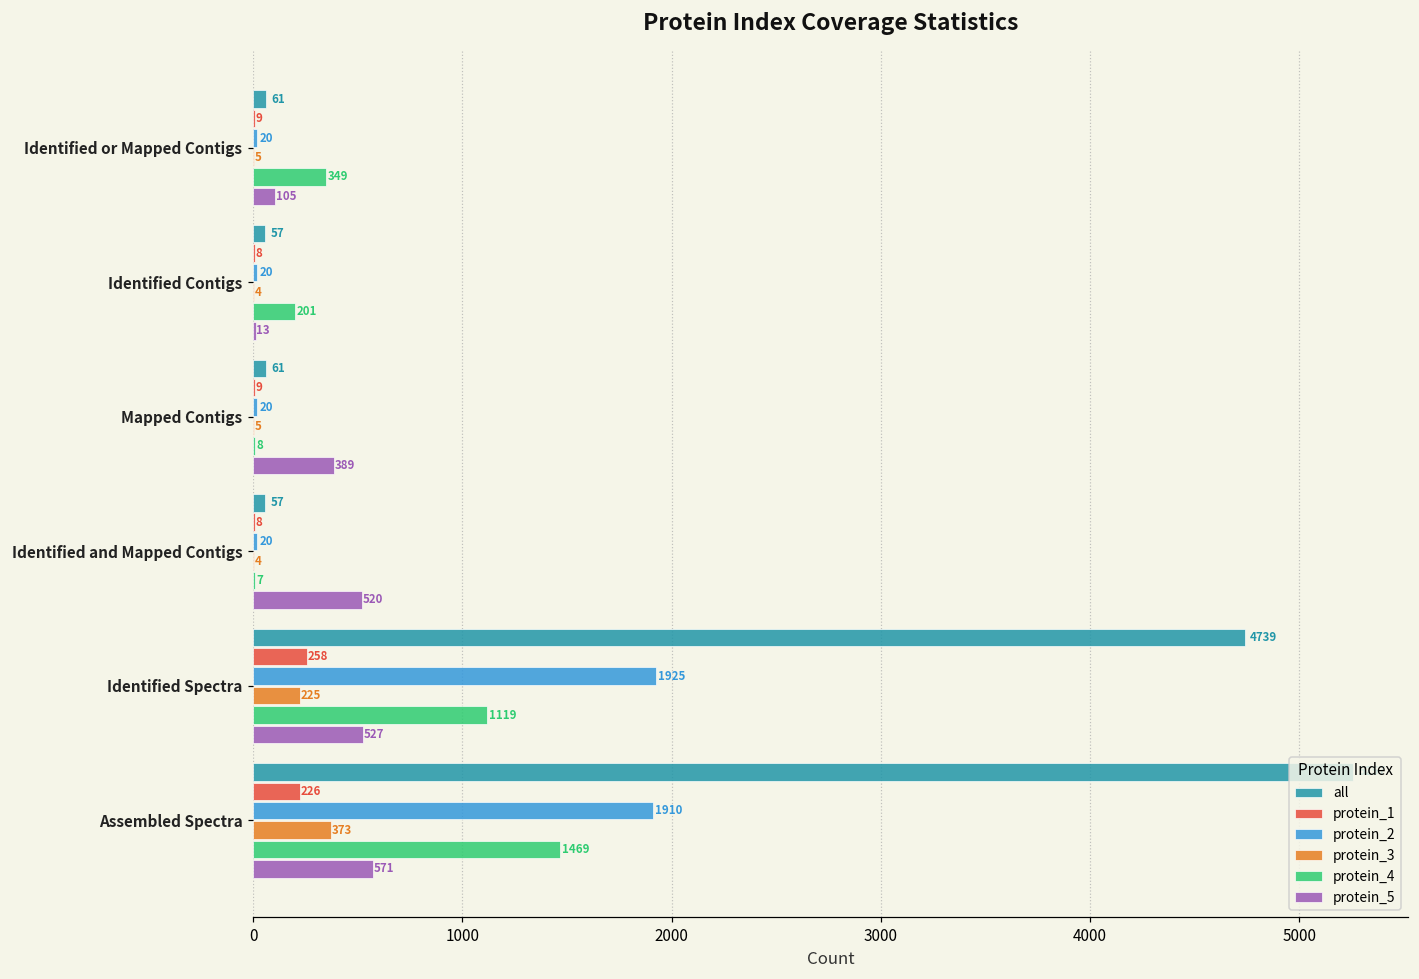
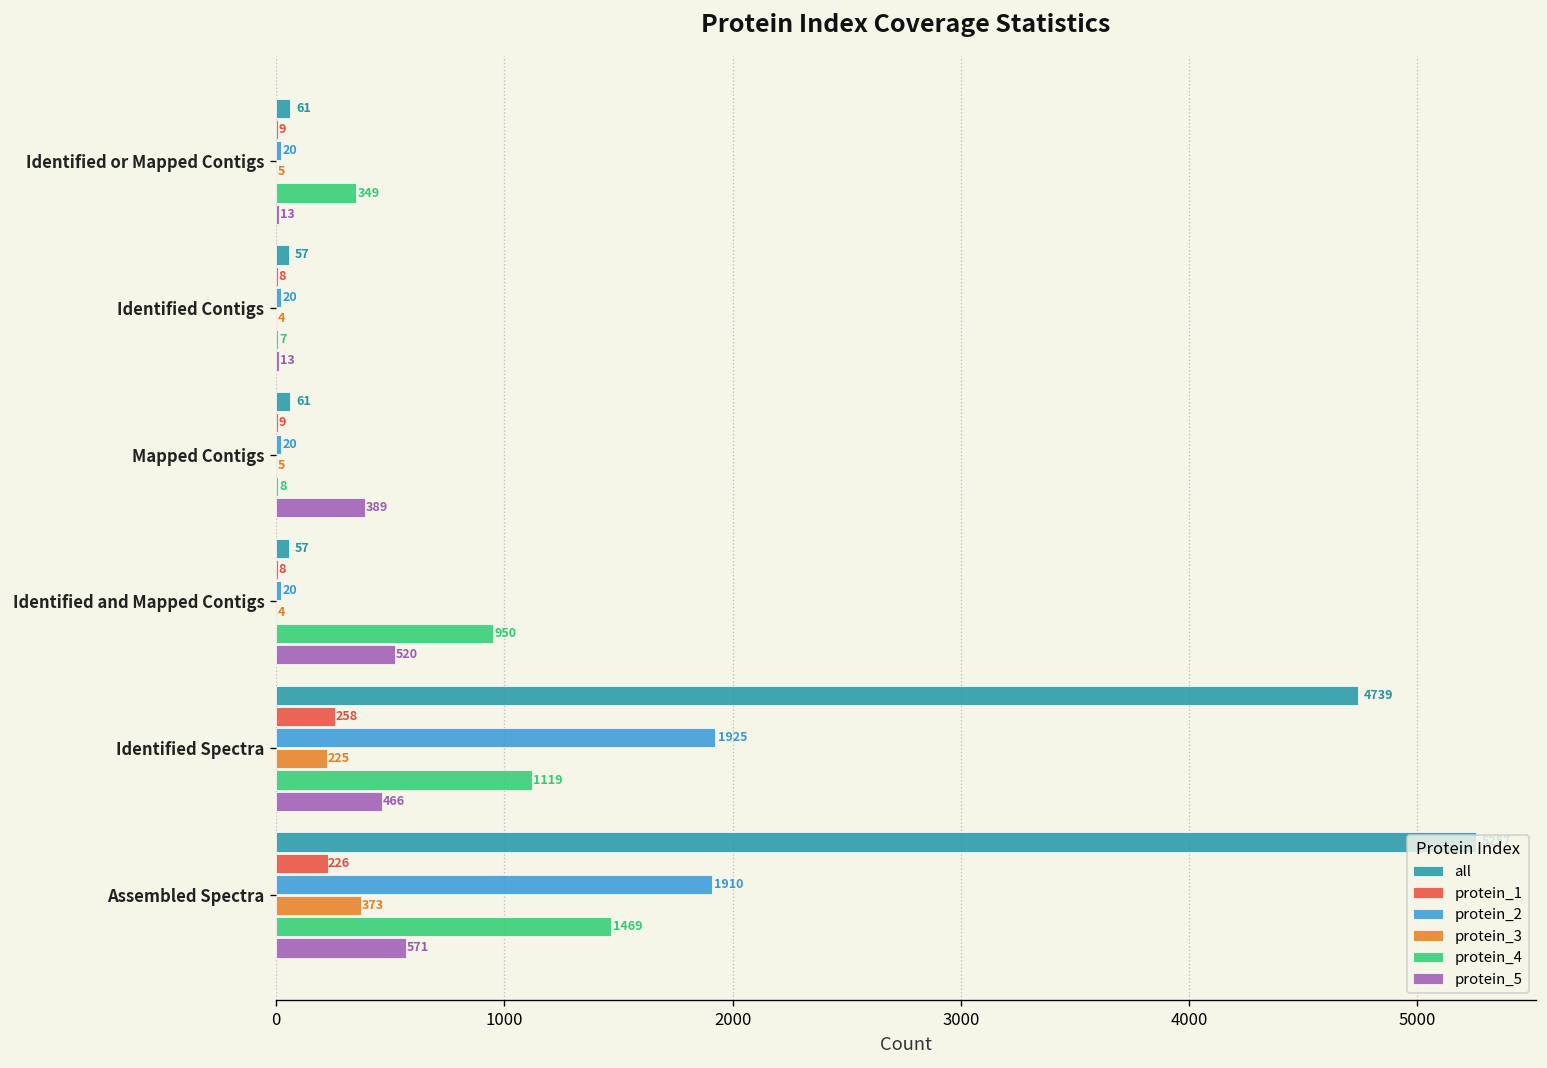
protein_5, Identified or Mapped Contigs: 105 -> 13
protein_4, Identified Contigs: 201 -> 7
protein_4, Identified and Mapped Contigs: 7 -> 950
protein_5, Identified Spectra: 527 -> 466
